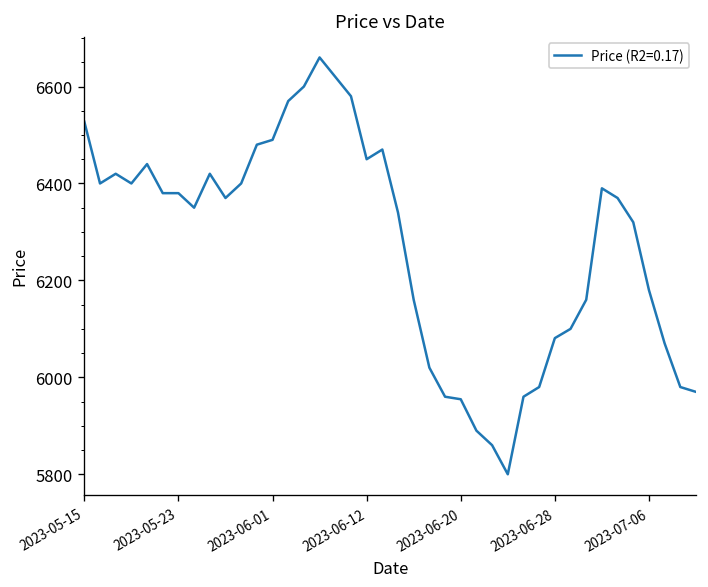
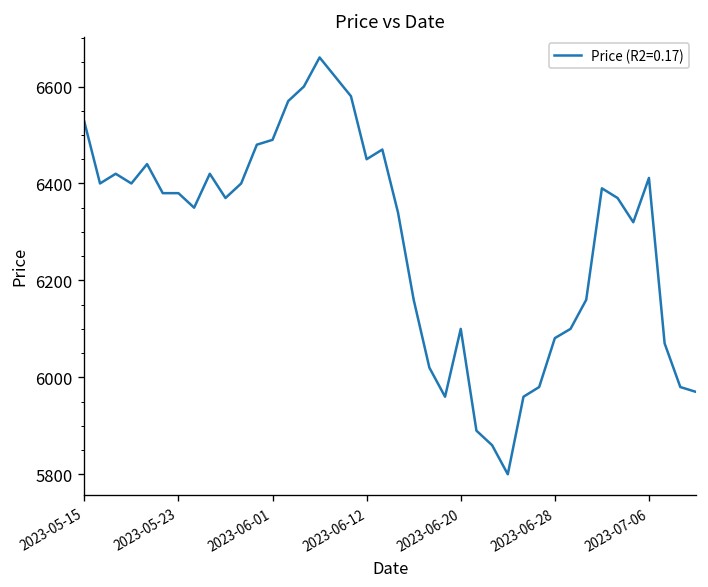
2023-06-20: 5950 -> 6100
2023-07-06: 6180 -> 6410
